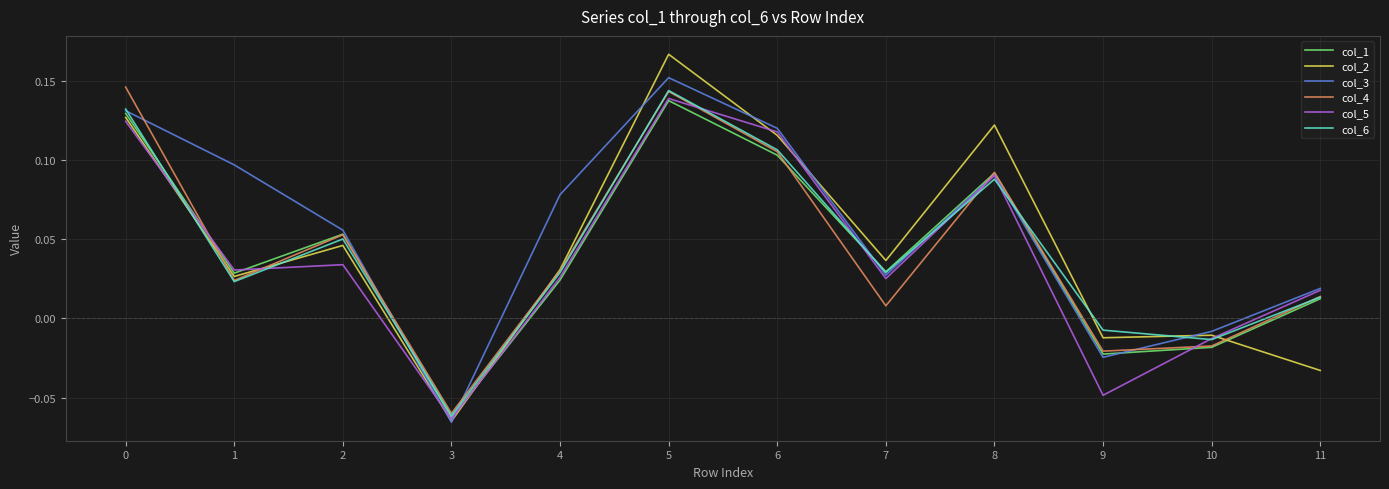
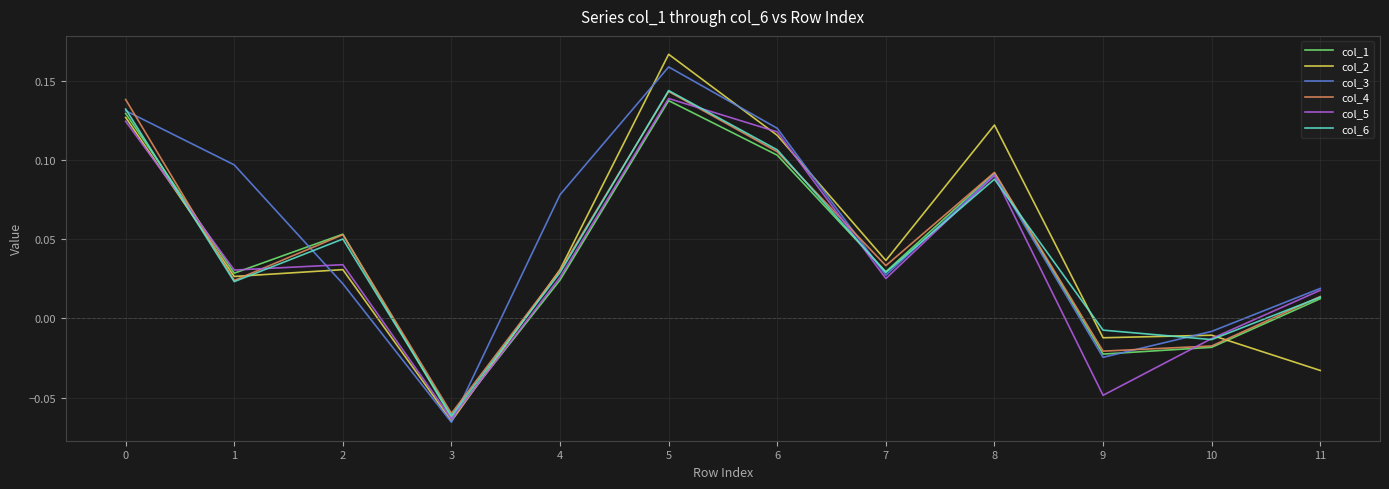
col_4, 0: 0.146 -> 0.138
col_2, 2: 0.046 -> 0.031
col_3, 2: 0.056 -> 0.022
col_3, 5: 0.152 -> 0.159
col_4, 7: 0.008 -> 0.033
